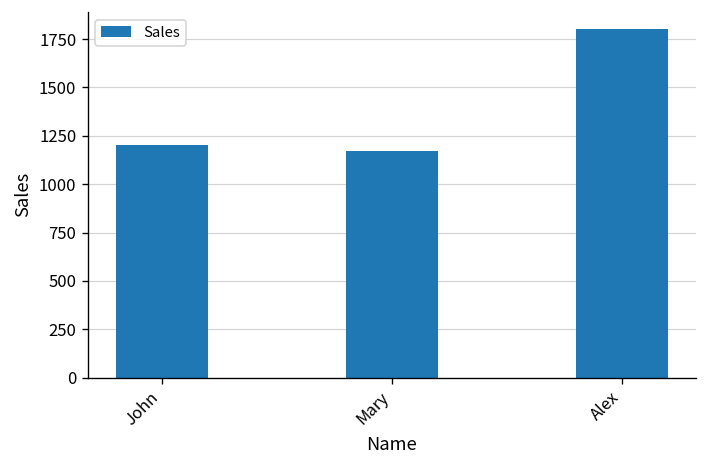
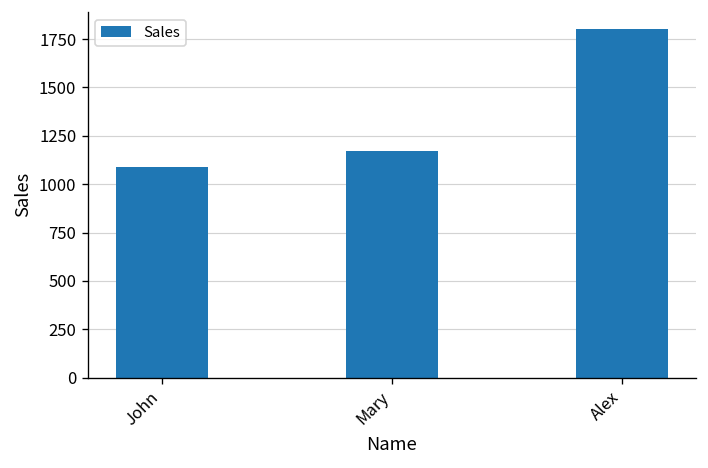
John: 1200 -> 1090
